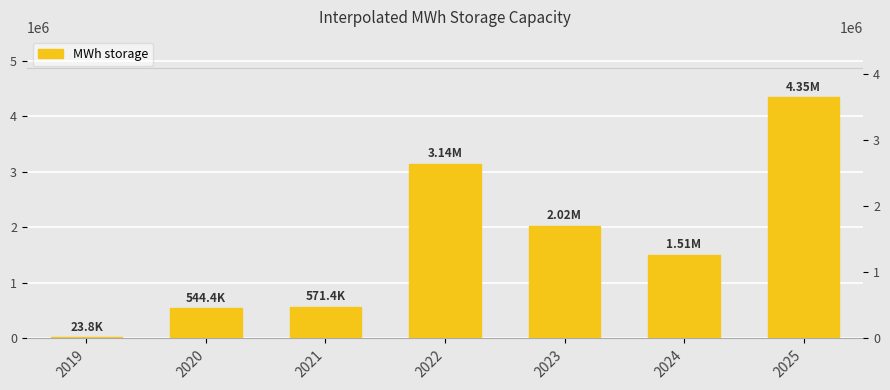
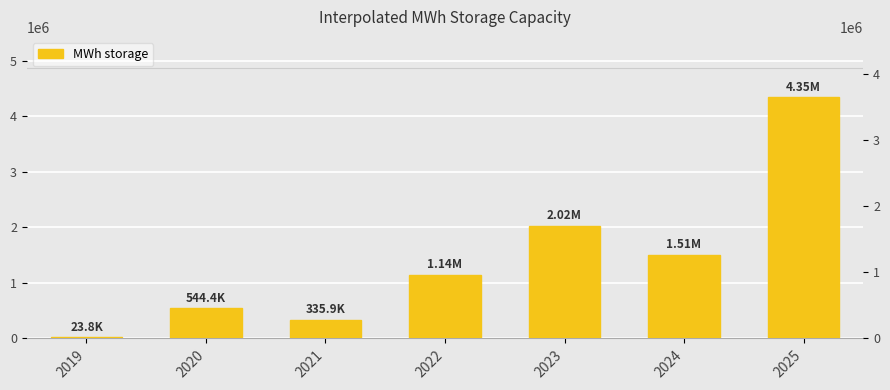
2021: 571.4K -> 335.9K
2022: 3.14M -> 1.14M
